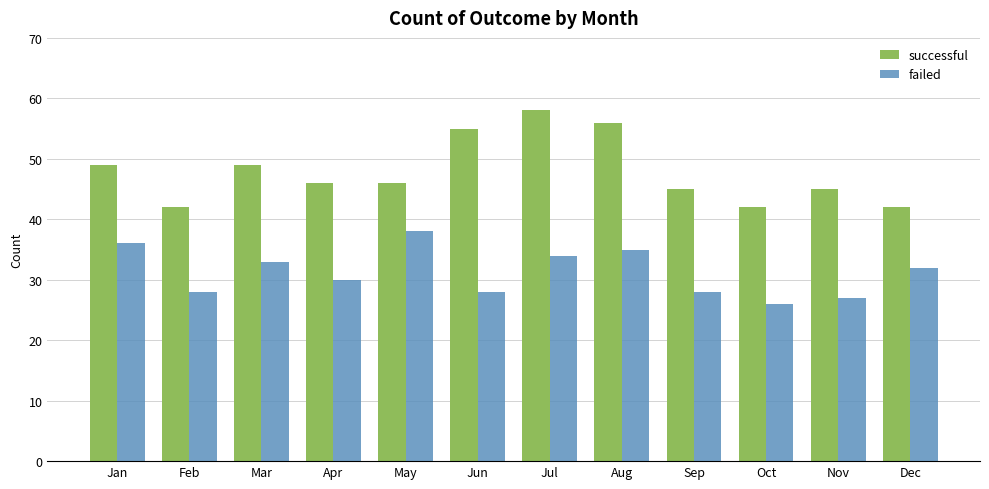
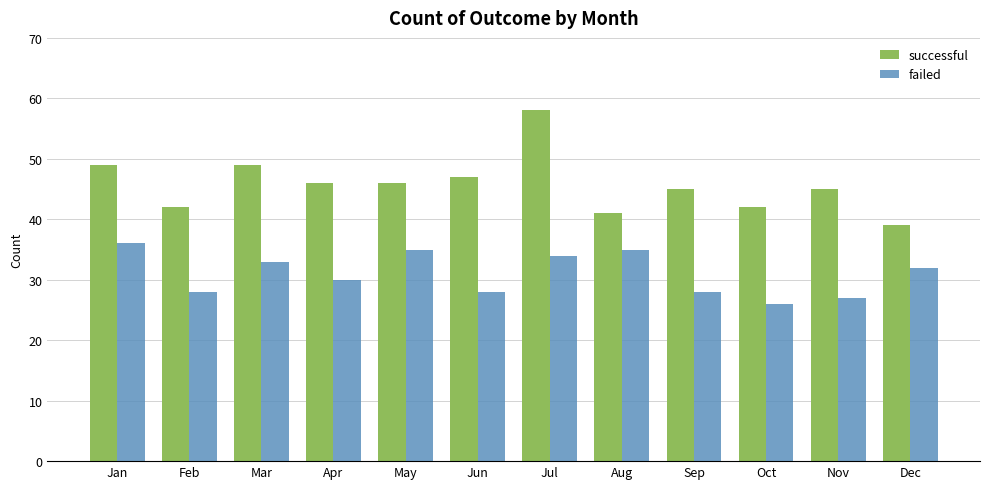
failed, May: 38 -> 35
successful, Jun: 55 -> 47
successful, Aug: 56 -> 41
successful, Dec: 42 -> 39
